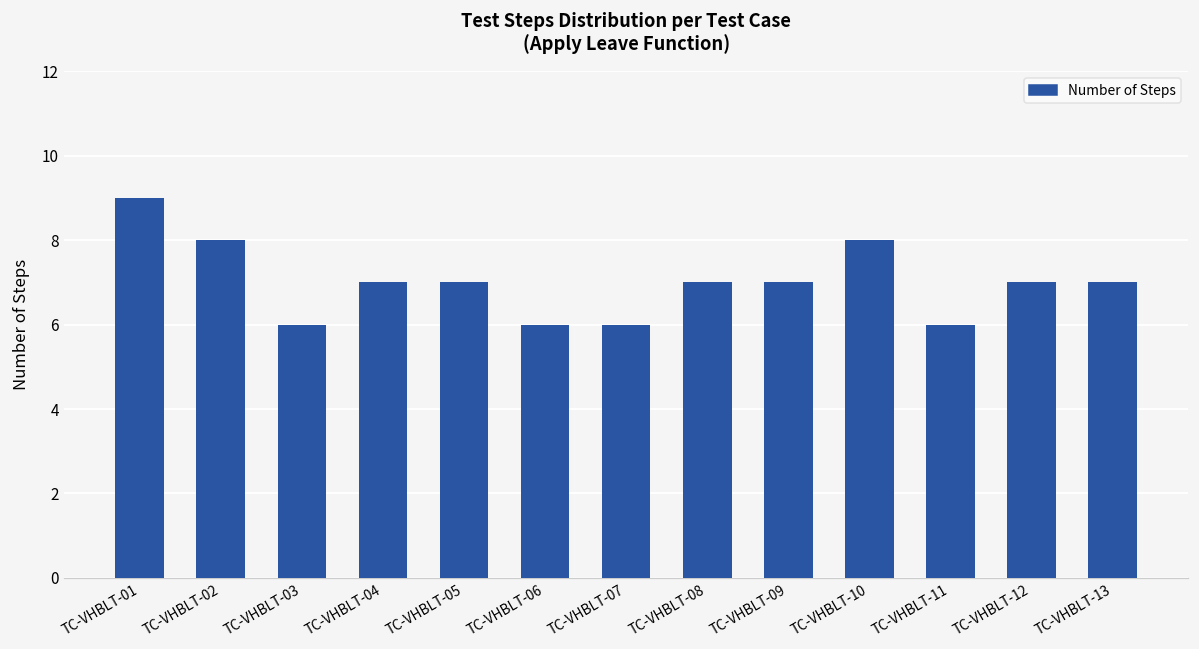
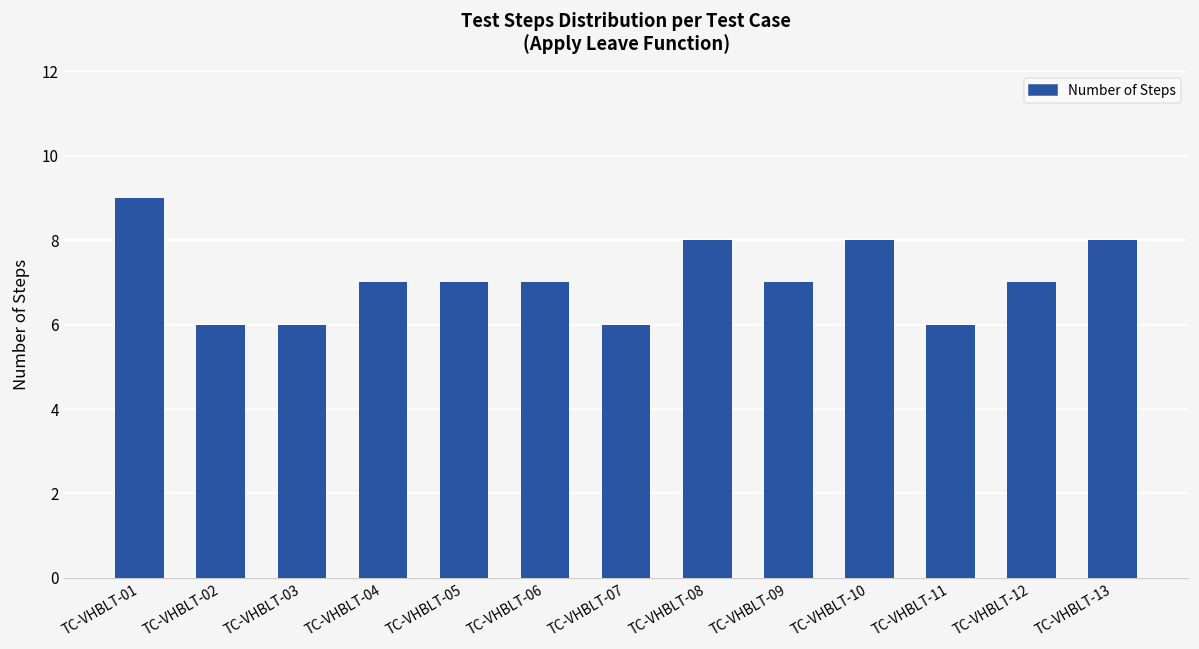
TC-VHBLT-02: 8 -> 6
TC-VHBLT-06: 6 -> 7
TC-VHBLT-08: 7 -> 8
TC-VHBLT-13: 7 -> 8
